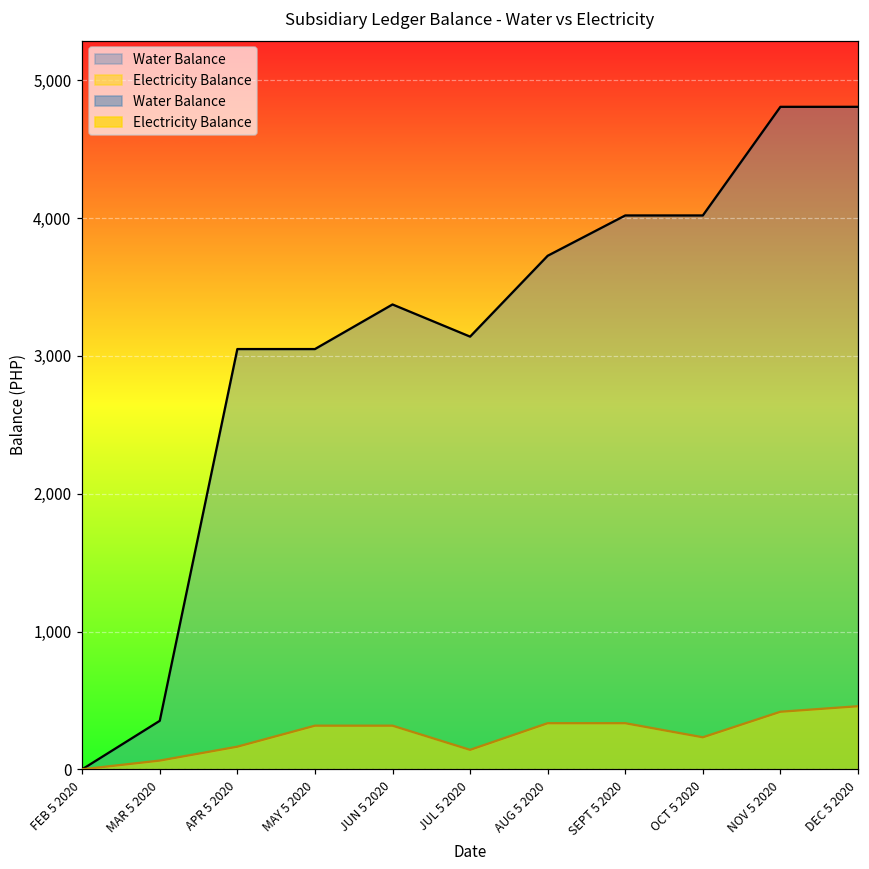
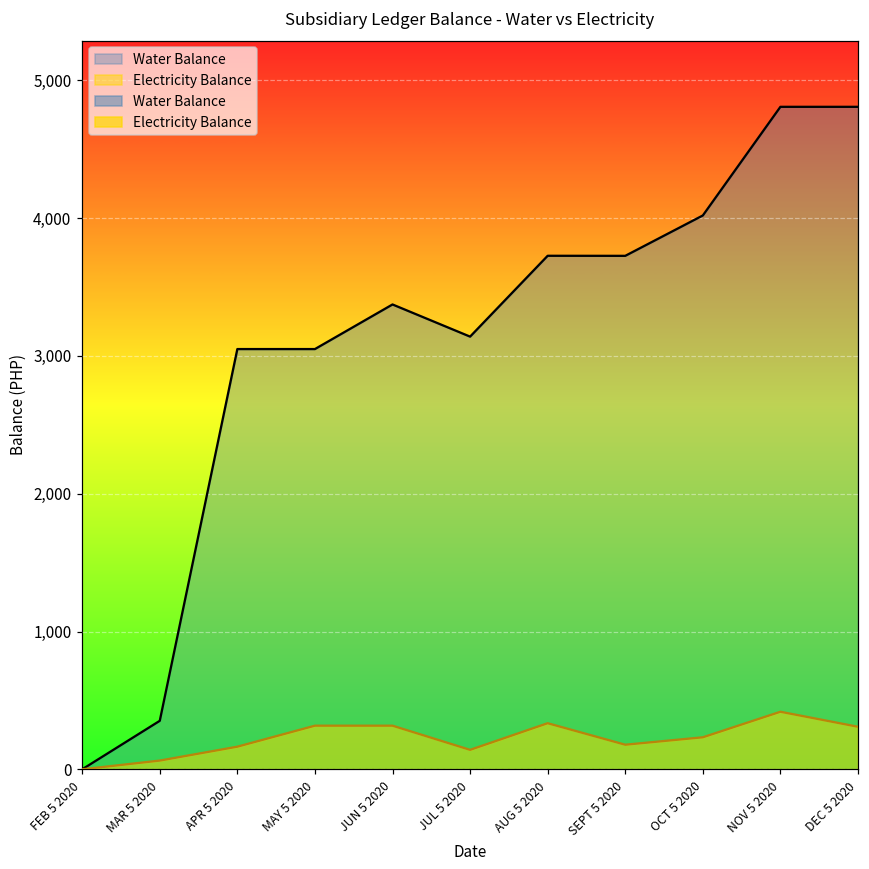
Water Balance, SEPT 5 2020: 4,020 -> 3,730
Electricity Balance, SEPT 5 2020: 330 -> 180
Electricity Balance, DEC 5 2020: 460 -> 310
